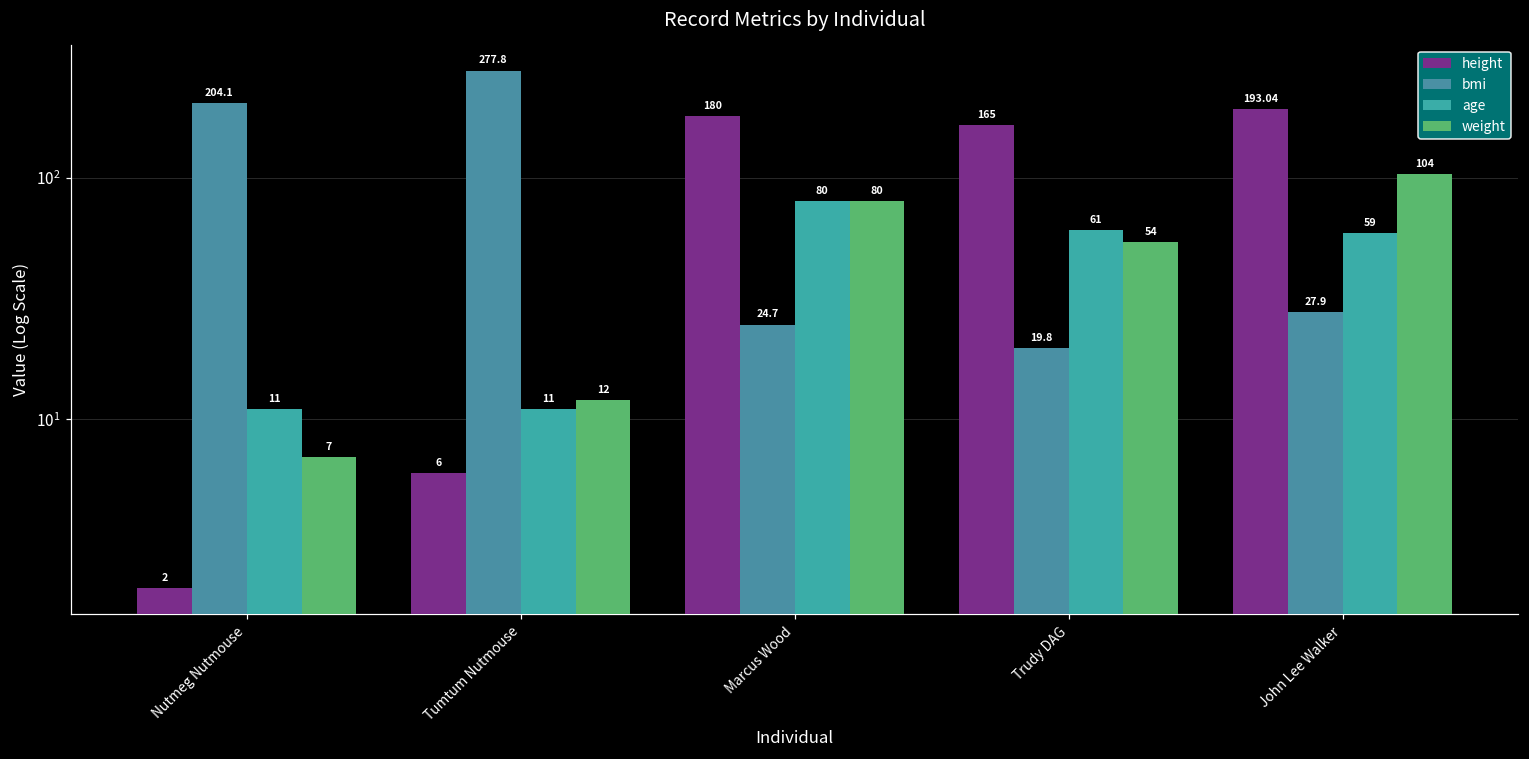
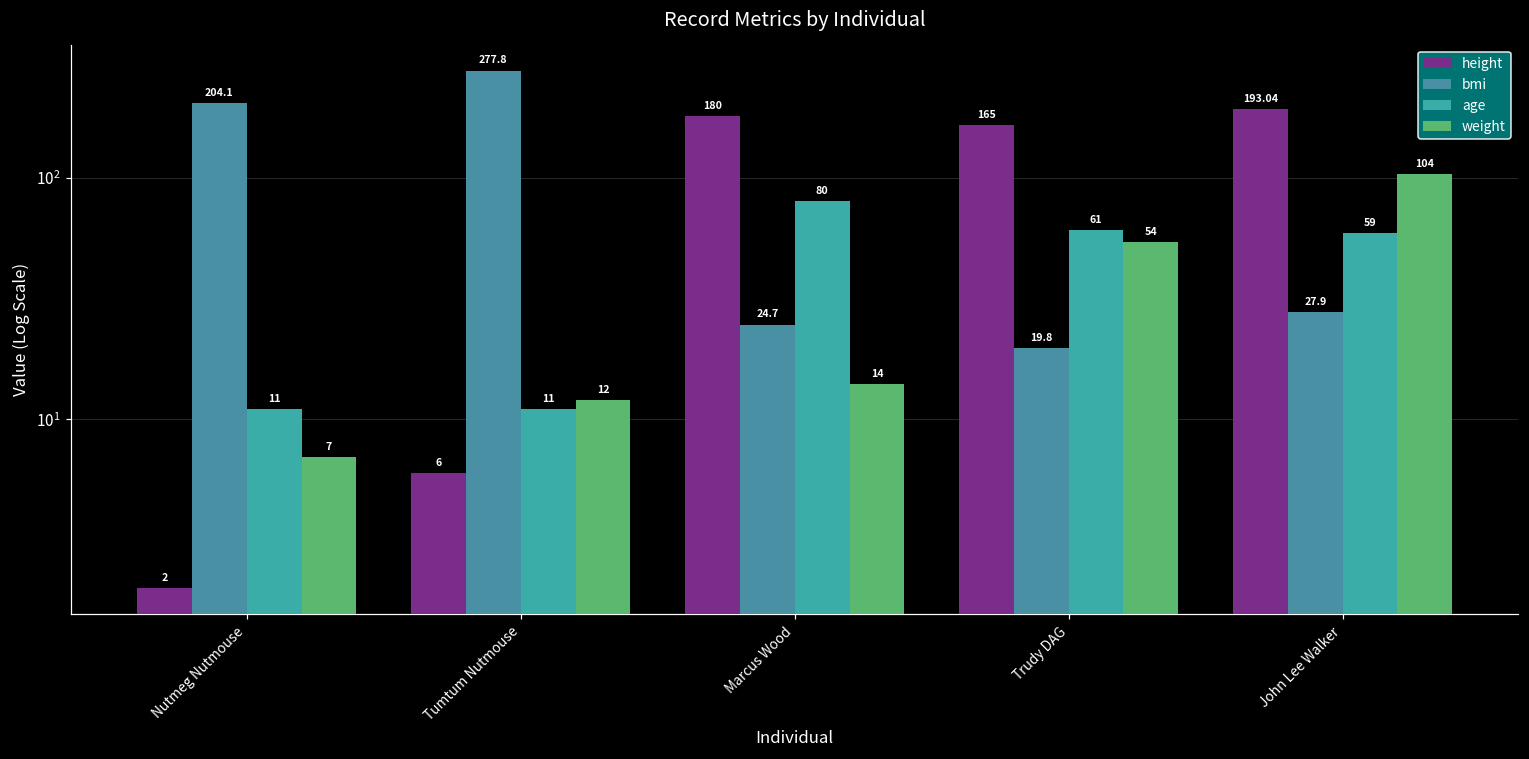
weight, Marcus Wood: 80 -> 14
